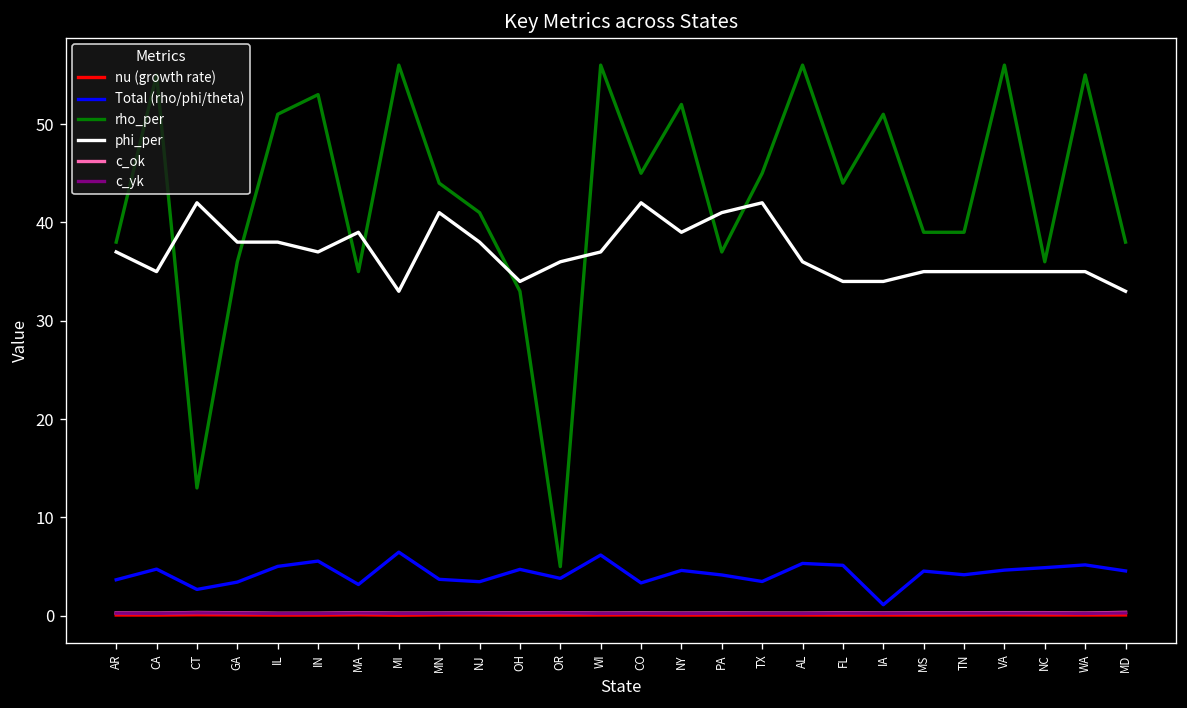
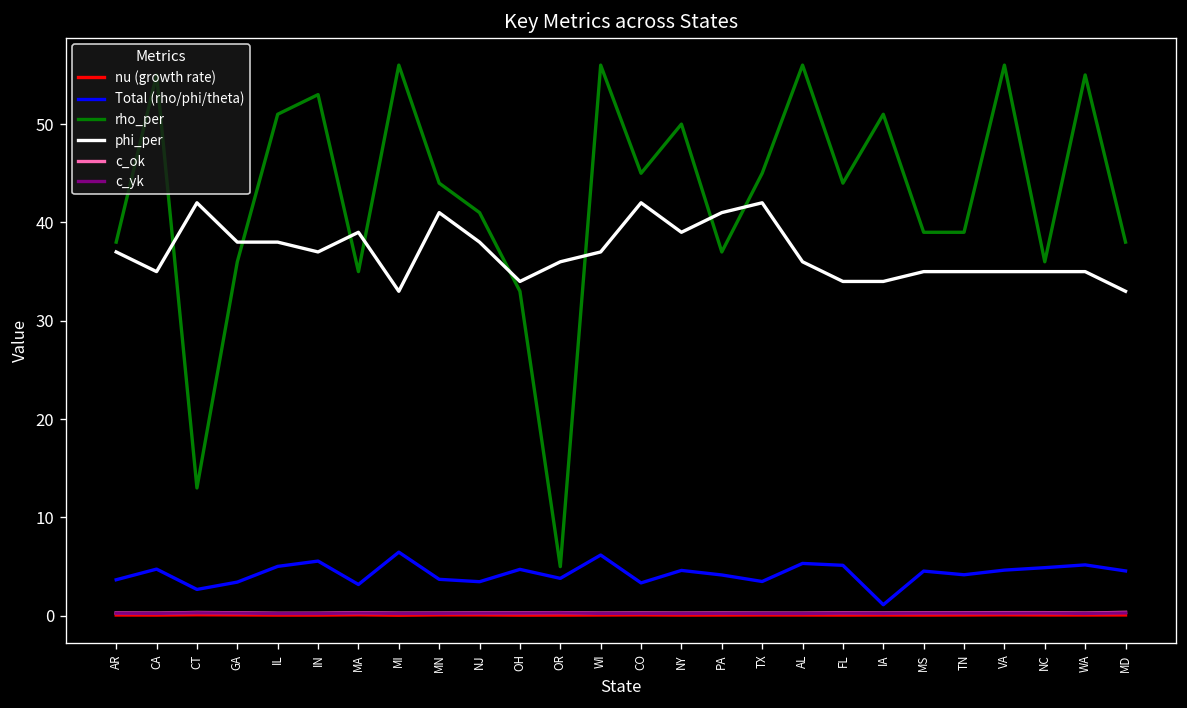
rho_per, NY: 52 -> 50
